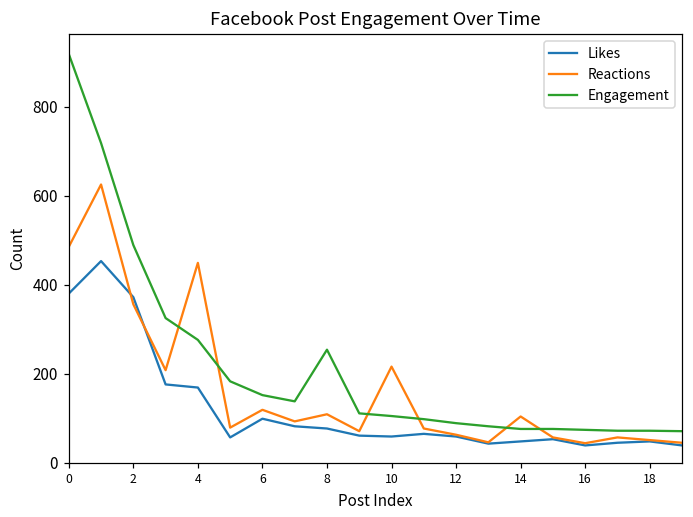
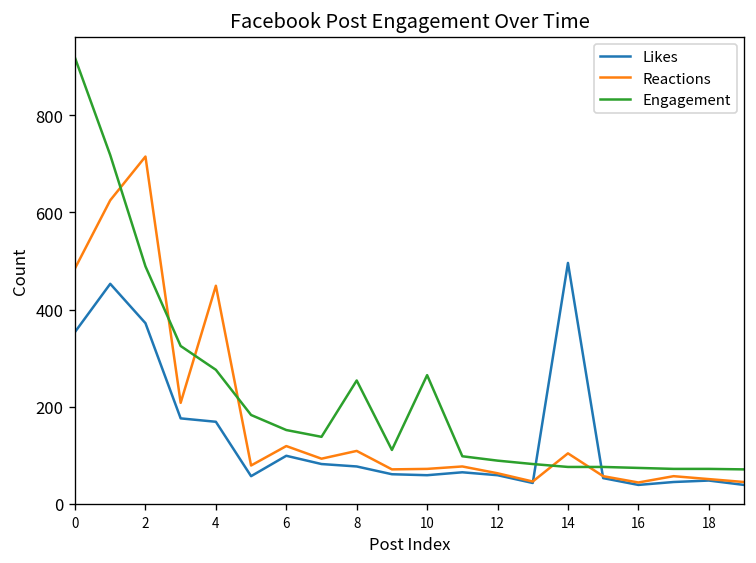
Likes, 0: 380 -> 350
Reactions, 2: 360 -> 720
Reactions, 10: 220 -> 70
Engagement, 10: 110 -> 270
Likes, 14: 50 -> 500
